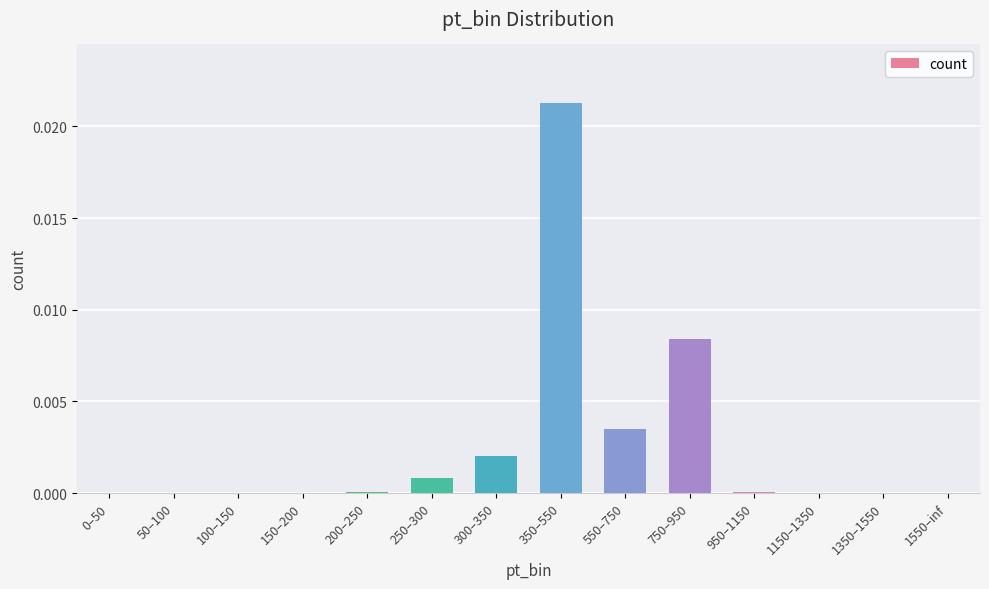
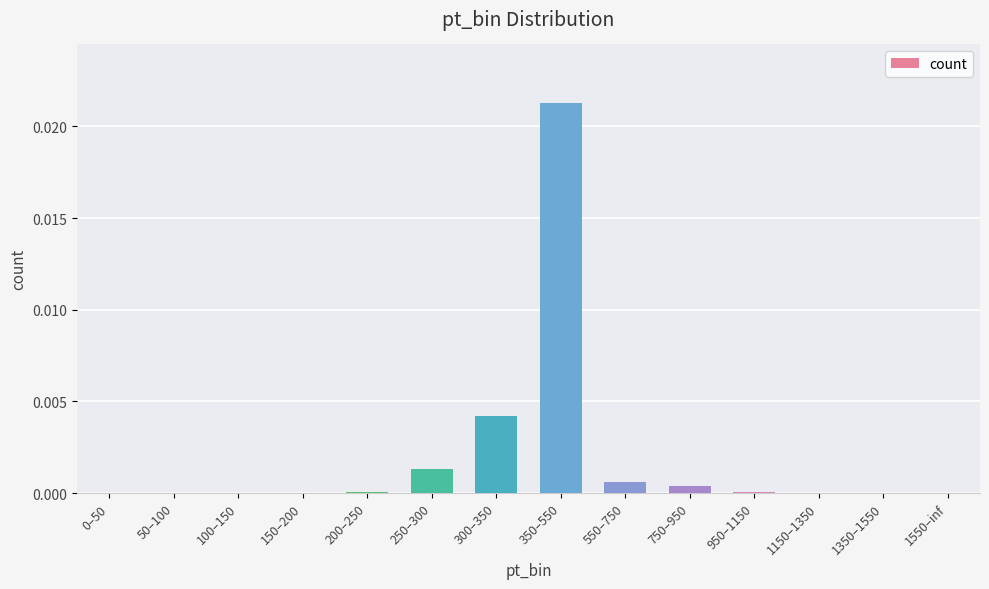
250–300: 0.0008 -> 0.0013
300–350: 0.0020 -> 0.0042
550–750: 0.0035 -> 0.0006
750–950: 0.0084 -> 0.0004
